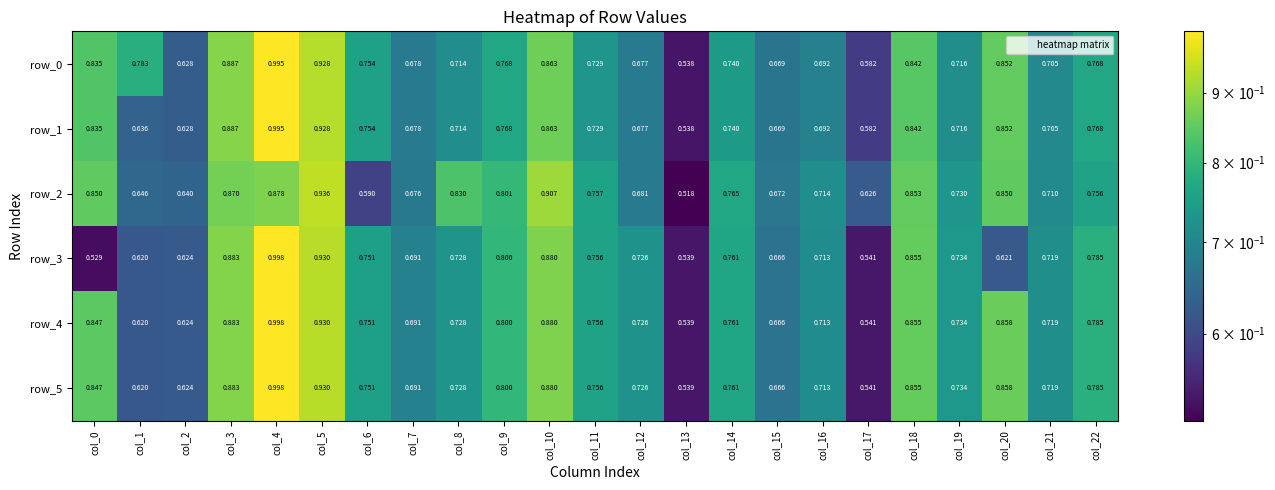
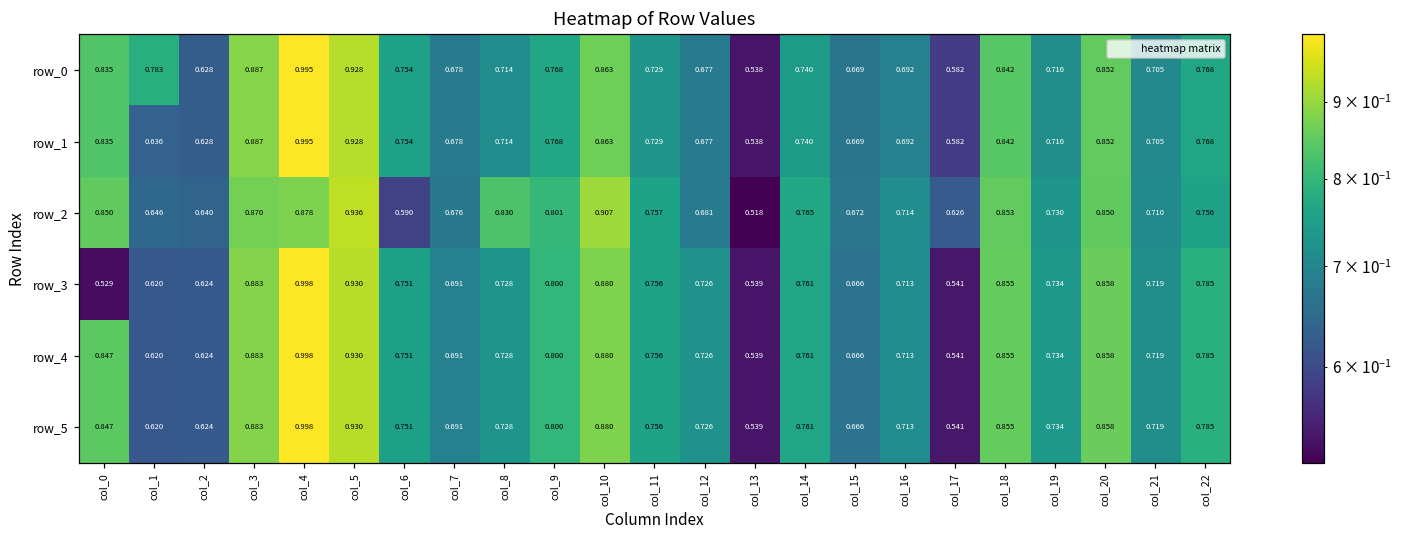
row_3, col_20: 0.621 -> 0.858
